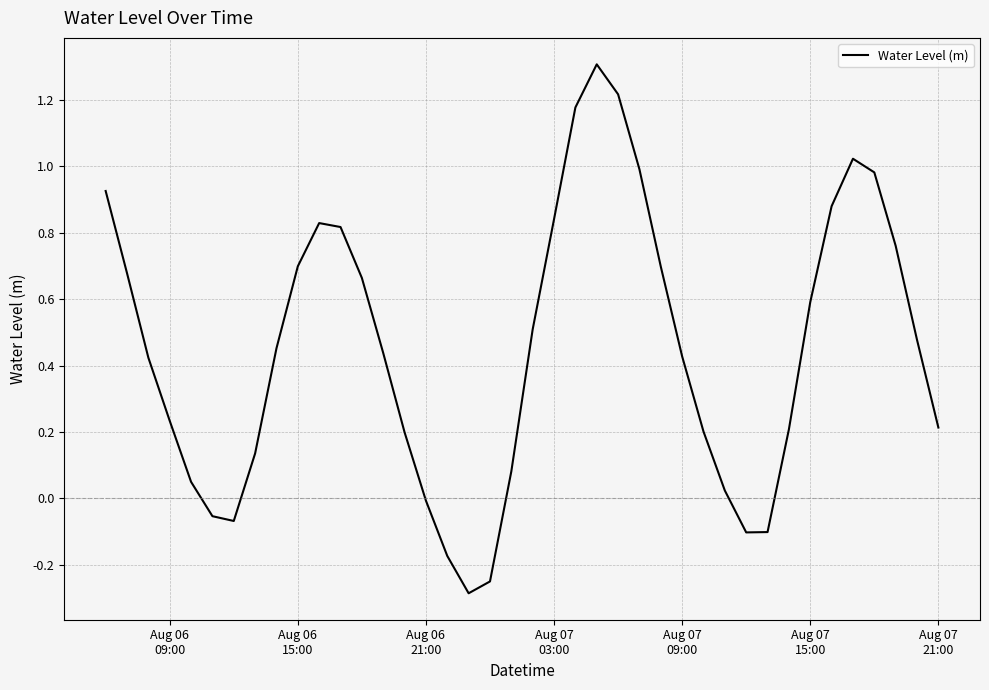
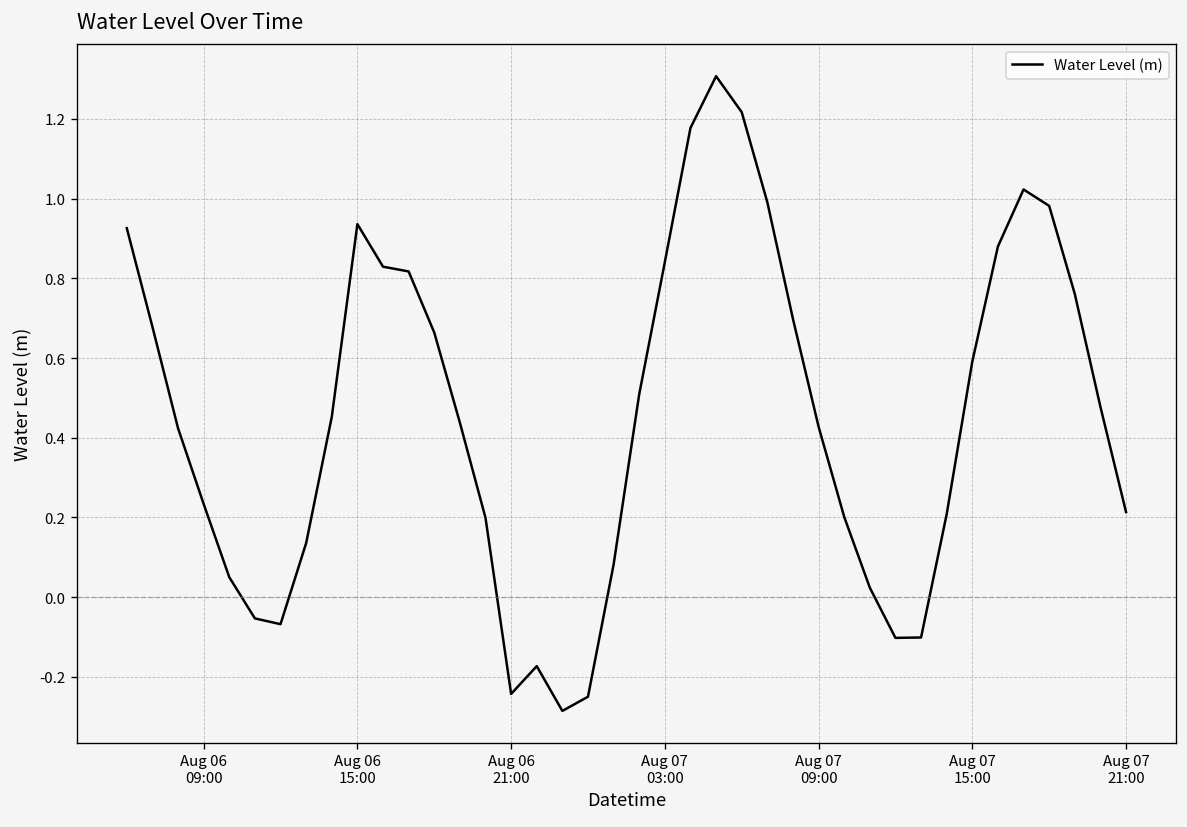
Aug 06 15:00: 0.70 -> 0.94
Aug 06 21:00: -0.01 -> -0.24
